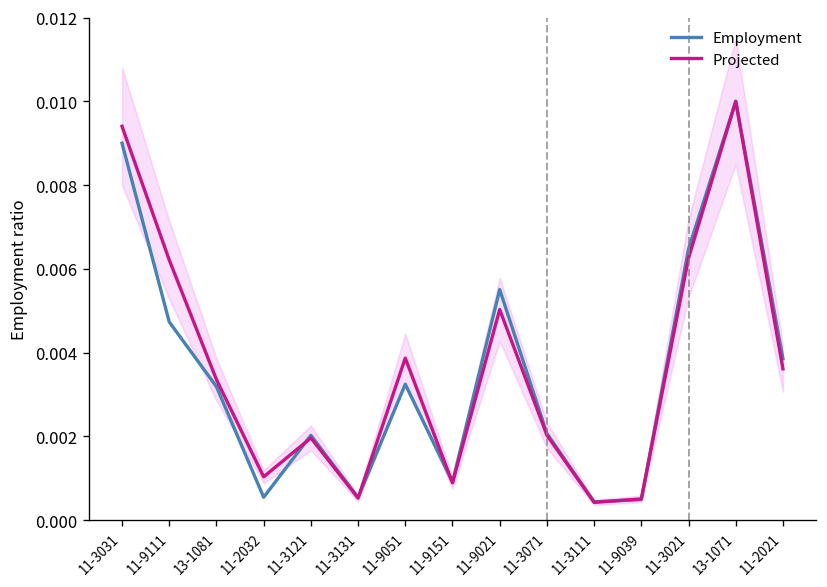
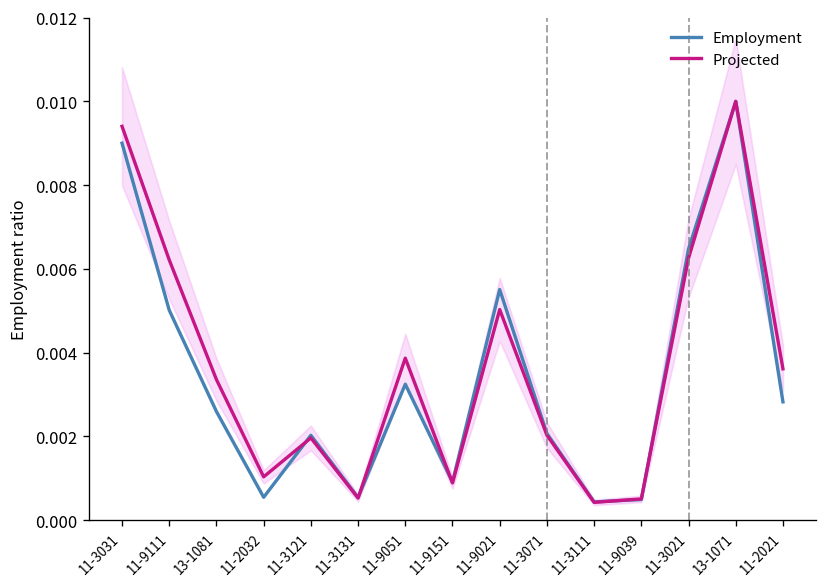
Employment, 11-9111: 0.0047 -> 0.0050
Employment, 13-1081: 0.0032 -> 0.0026
Employment, 11-2021: 0.0039 -> 0.0028
